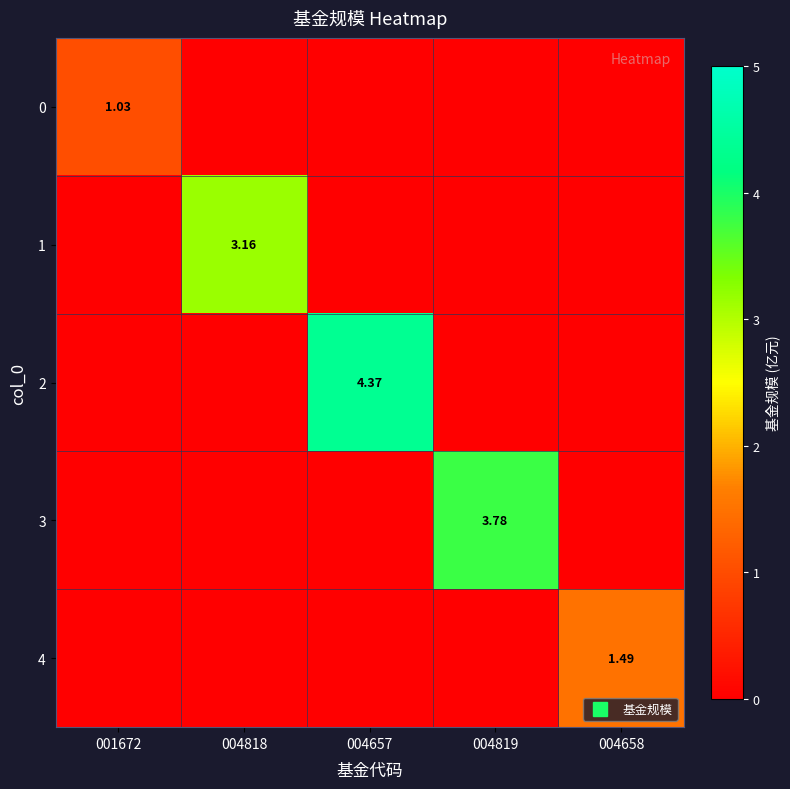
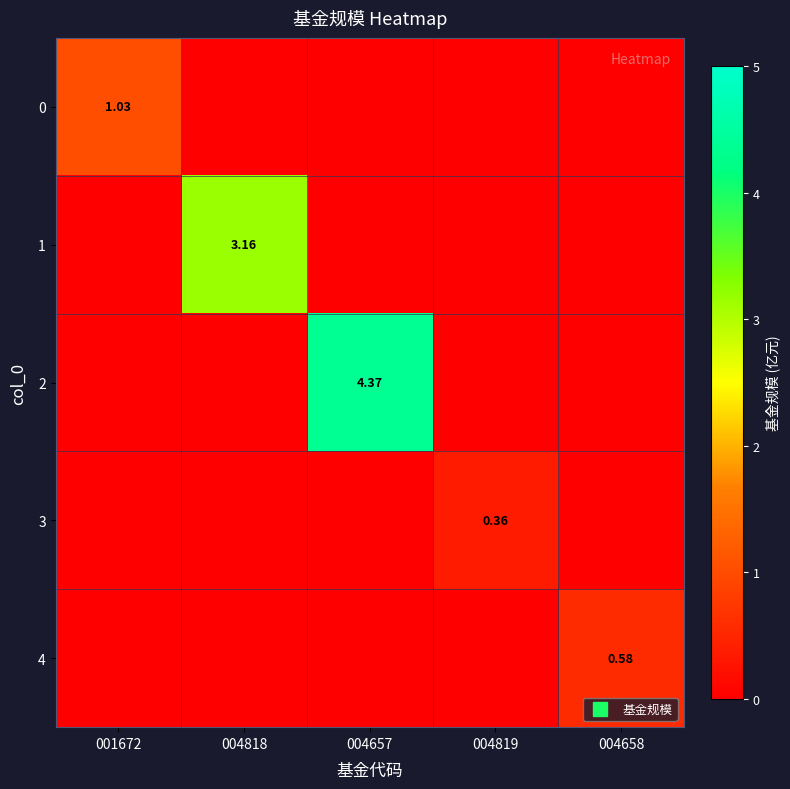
3, 004819: 3.78 -> 0.36
4, 004658: 1.49 -> 0.58
